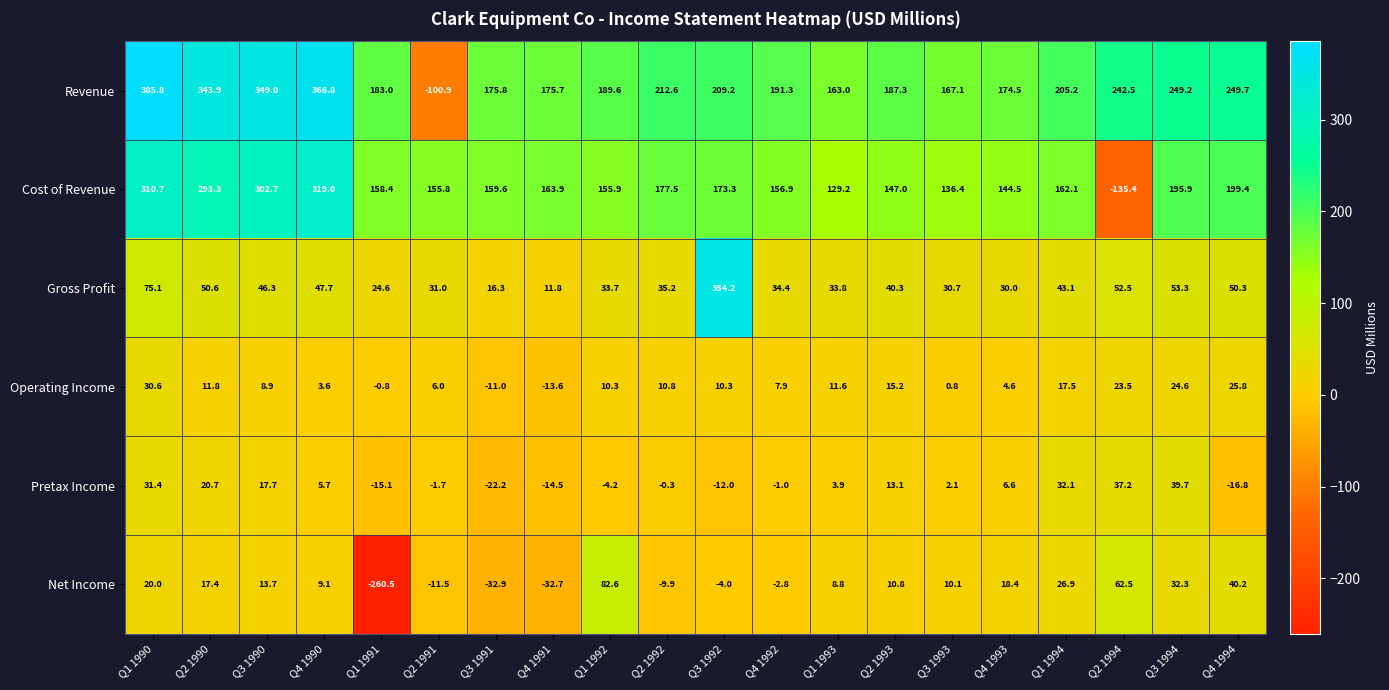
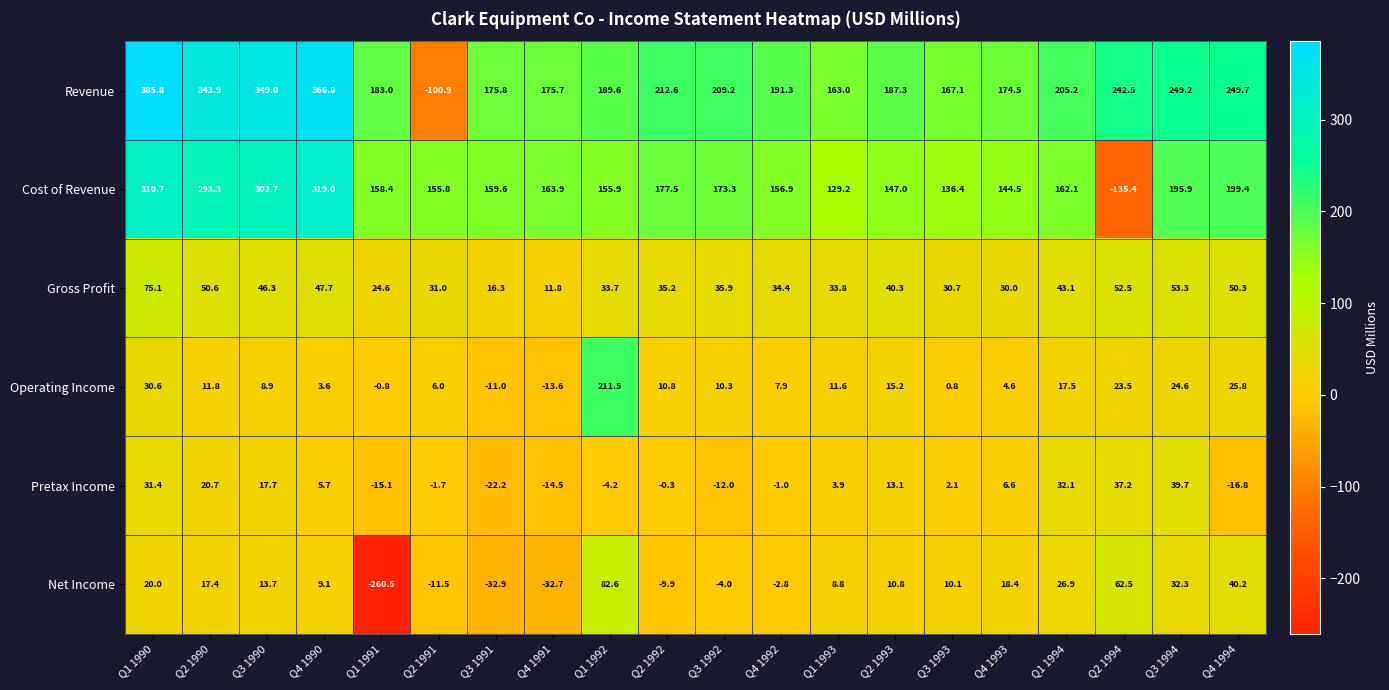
Gross Profit, Q3 1992: 354.2 -> 35.9
Operating Income, Q1 1992: 10.3 -> 211.5
